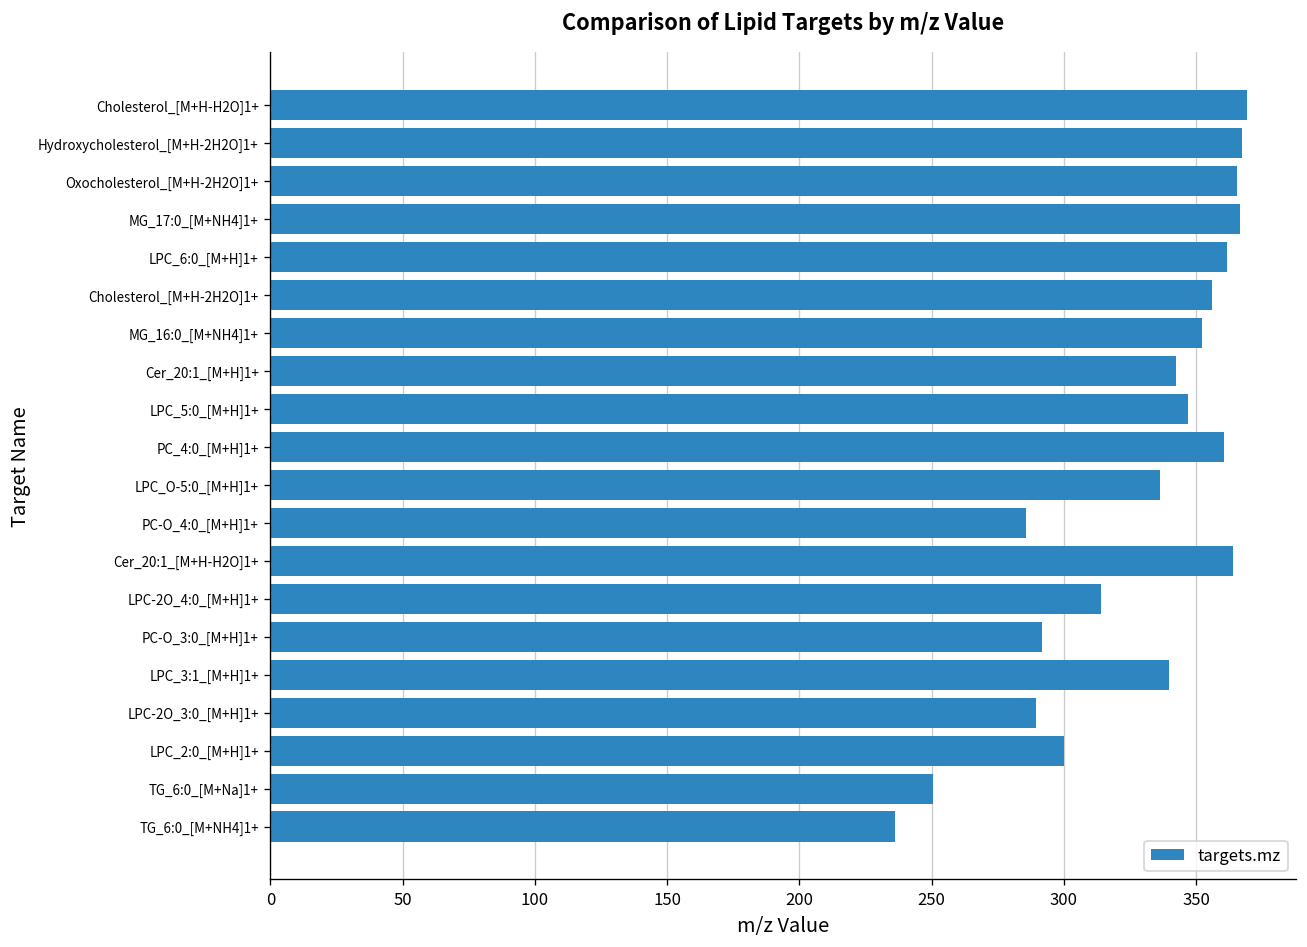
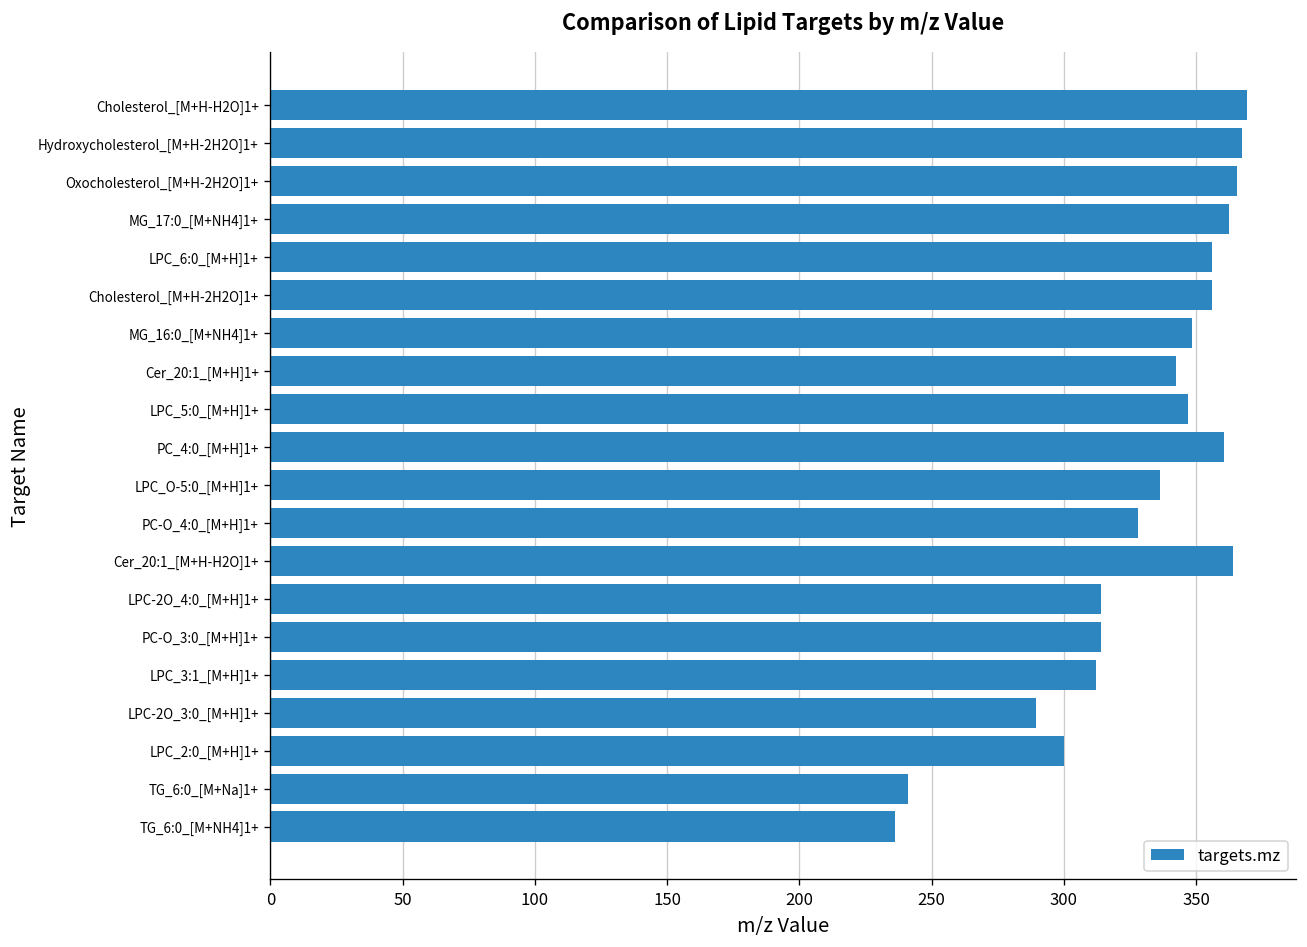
MG_17:0_[M+NH4]1+: 367 -> 362
LPC_6:0_[M+H]1+: 362 -> 356
MG_16:0_[M+NH4]1+: 352 -> 348
PC-O_4:0_[M+H]1+: 286 -> 328
PC-O_3:0_[M+H]1+: 292 -> 314
LPC_3:1_[M+H]1+: 340 -> 312
TG_6:0_[M+Na]1+: 251 -> 241
